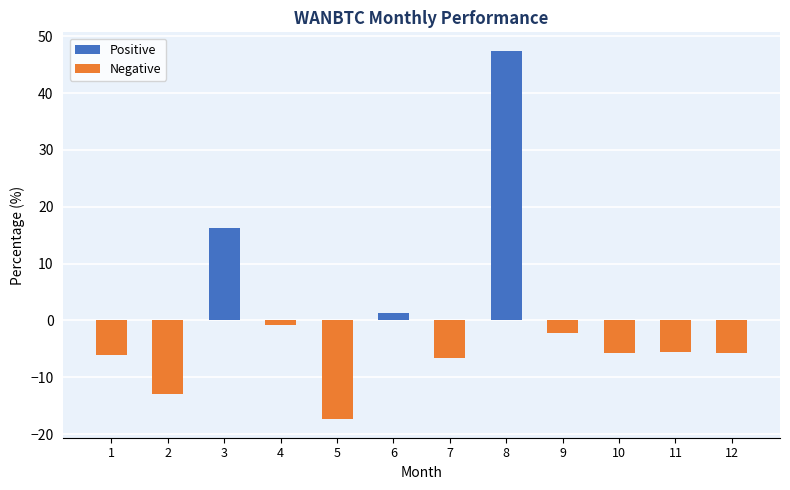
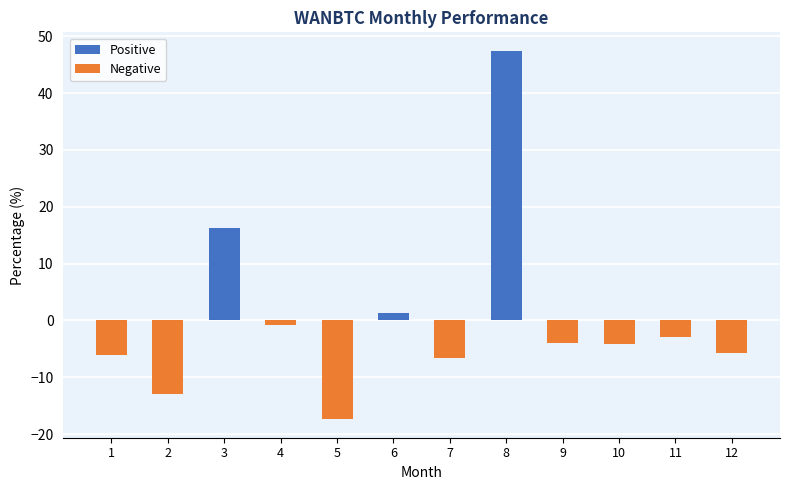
9: -2 -> -4
10: -6 -> -4
11: -5 -> -3
